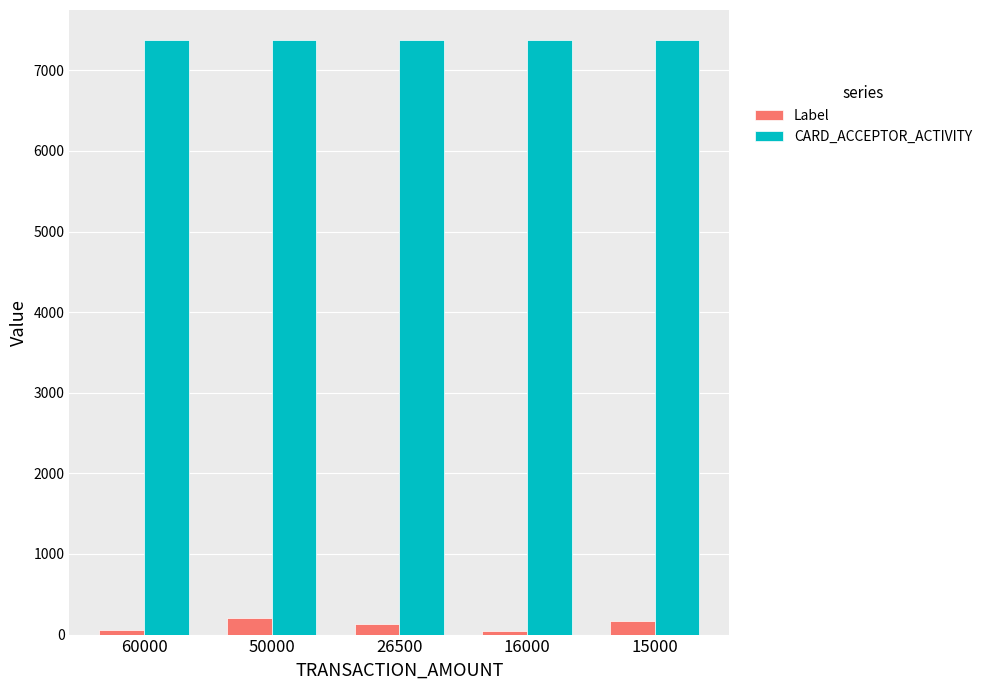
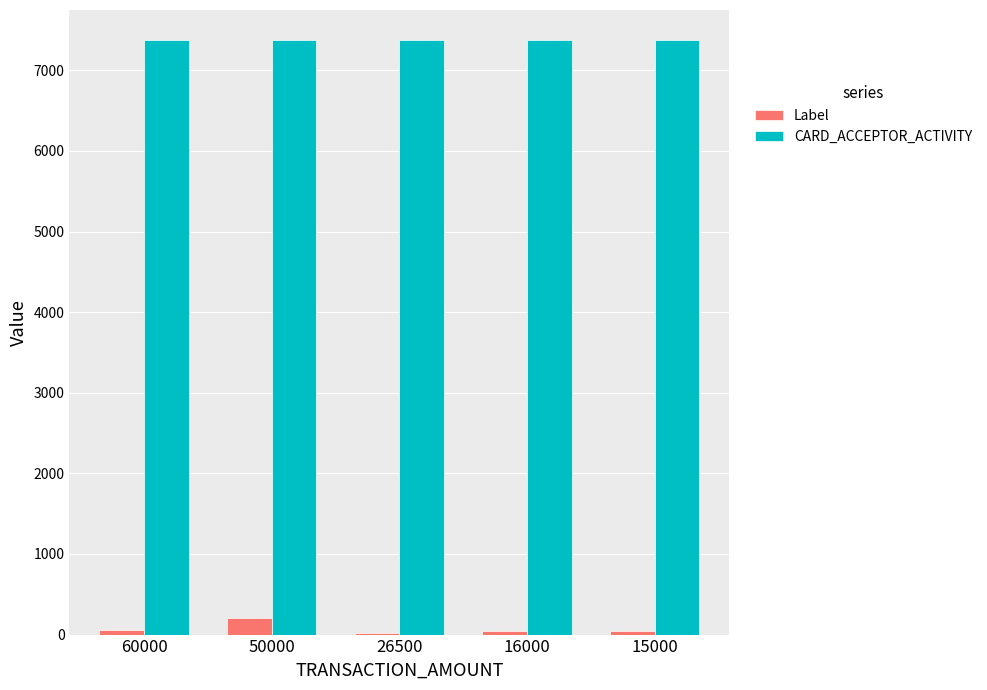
Label, 26500: 100 -> 0
Label, 15000: 200 -> 0
